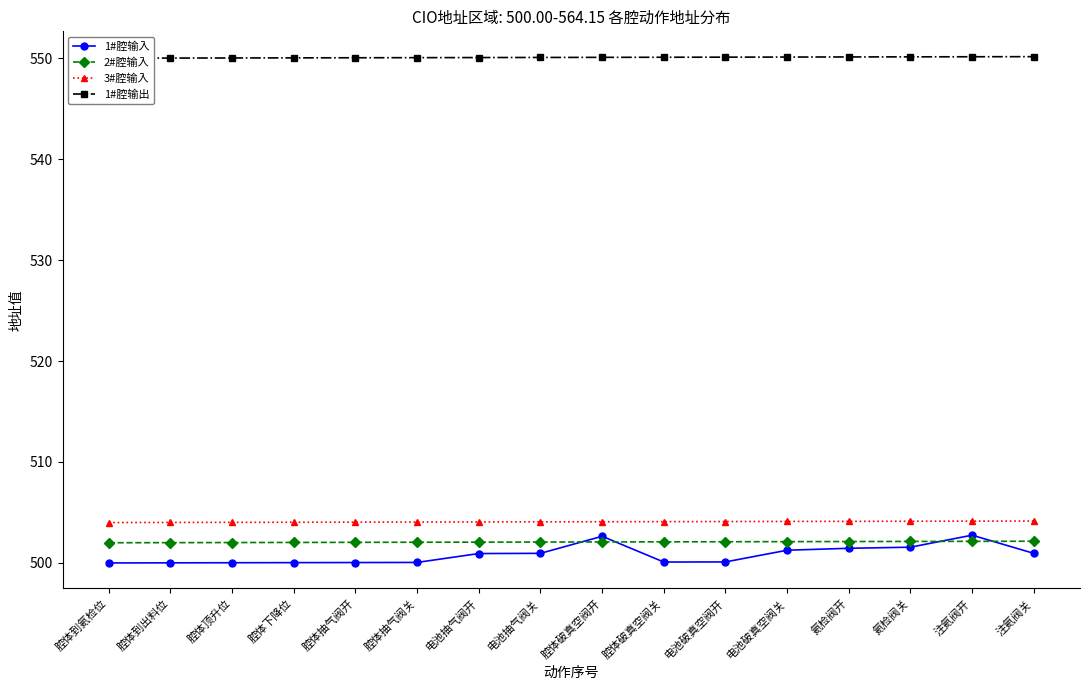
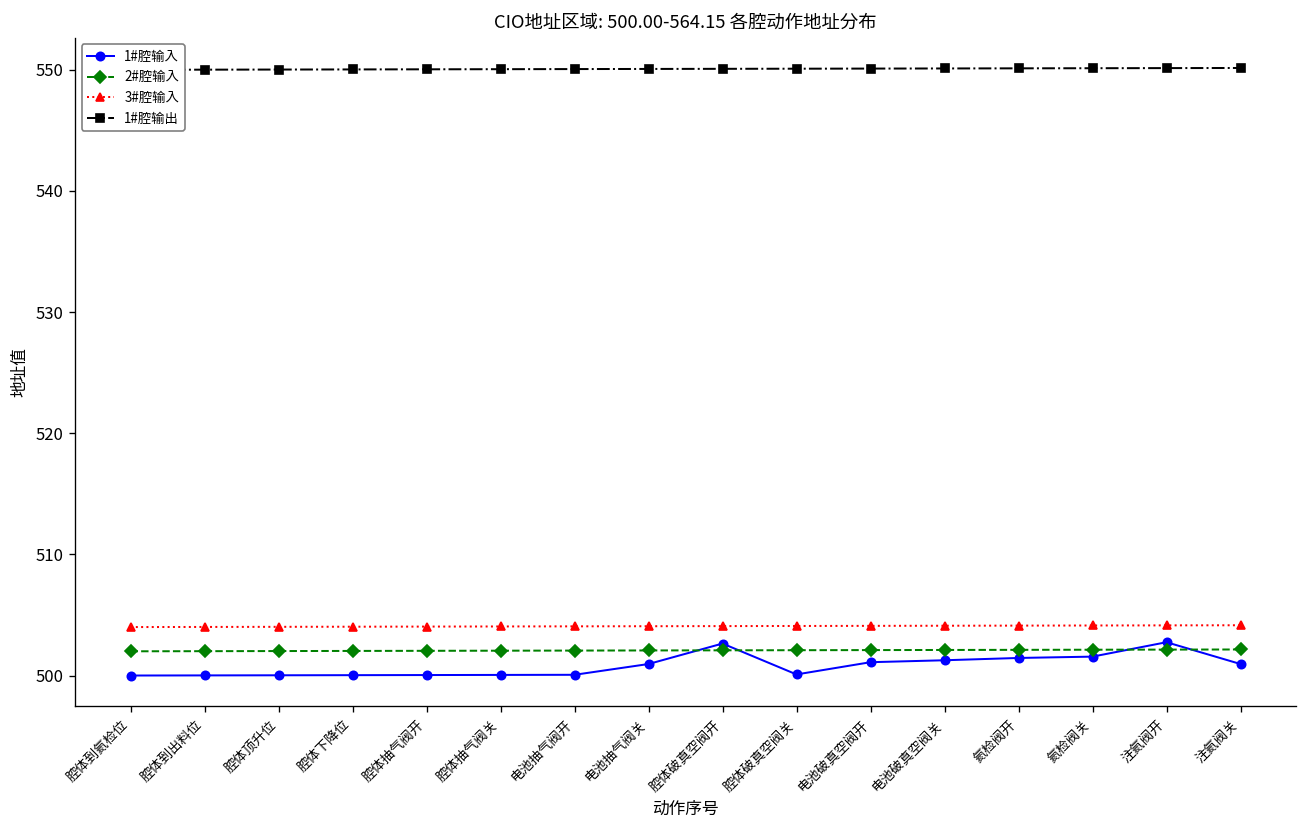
1#腔输入, 电池抽气阀开: 500.9 -> 500.1
1#腔输入, 电池破真空阀开: 500.1 -> 501.1
